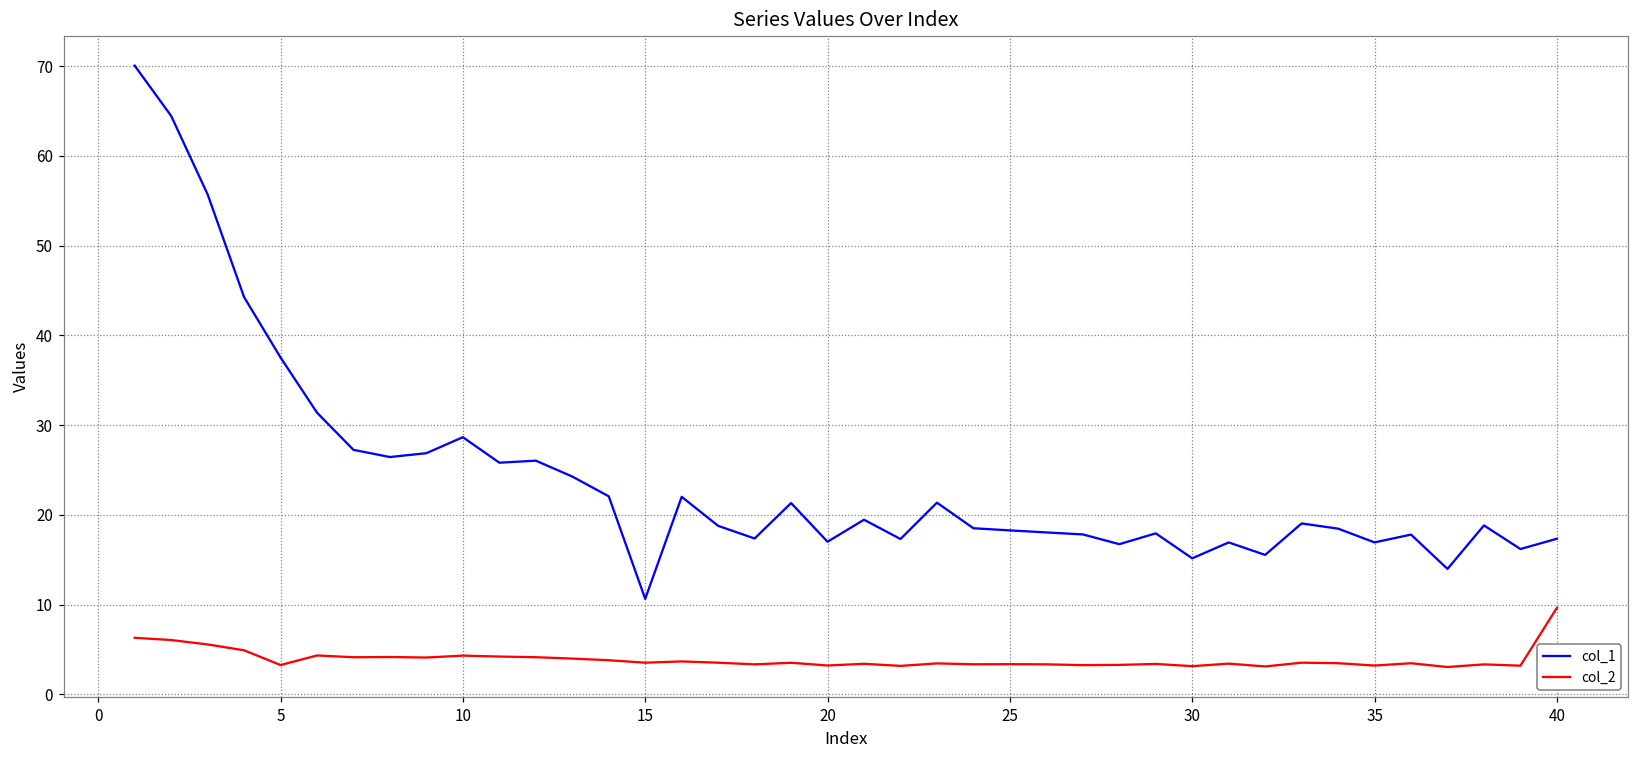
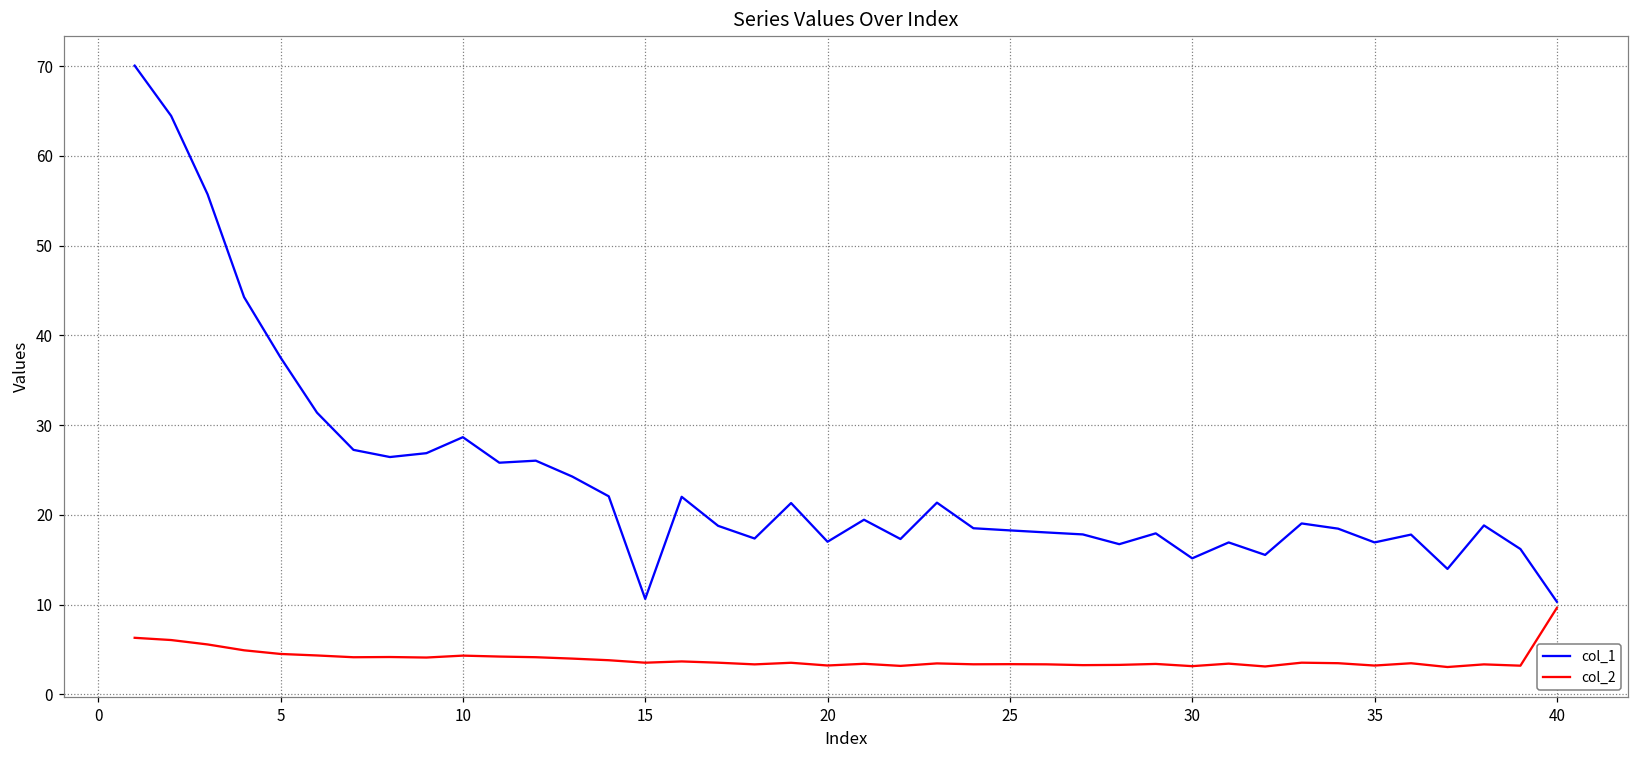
col_2, 5: 3 -> 4
col_1, 40: 17 -> 10
